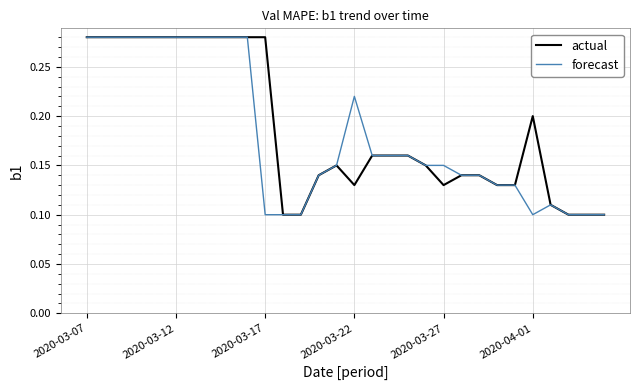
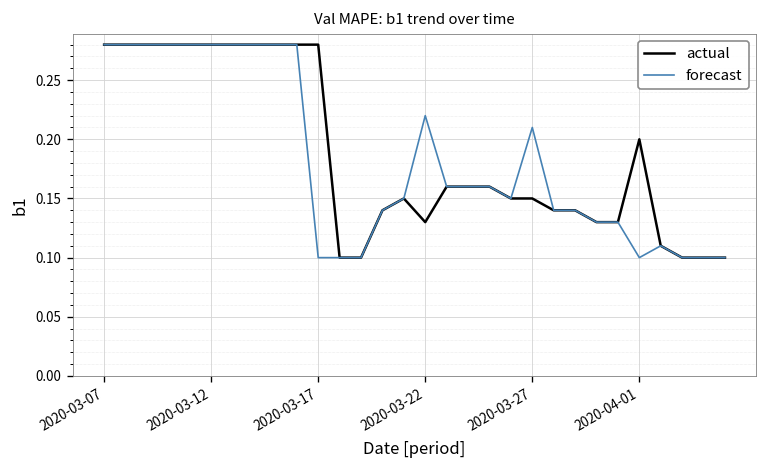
actual, 2020-03-27: 0.13 -> 0.15
forecast, 2020-03-27: 0.15 -> 0.21
